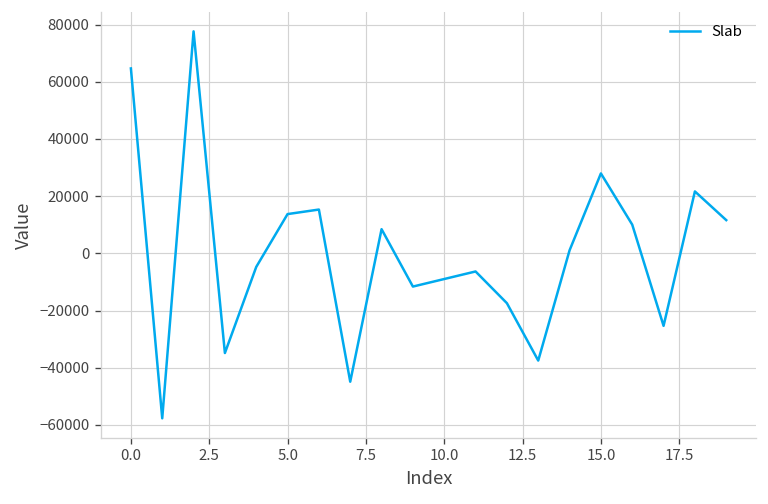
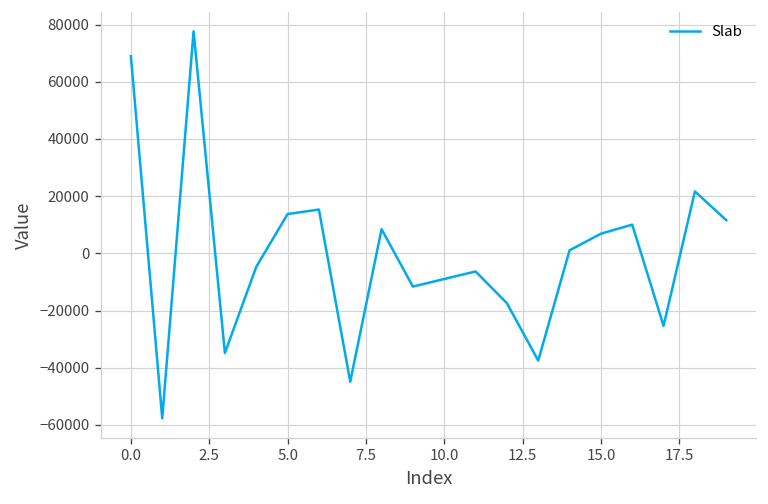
0.0: 65000 -> 69000
15.0: 28000 -> 7000
